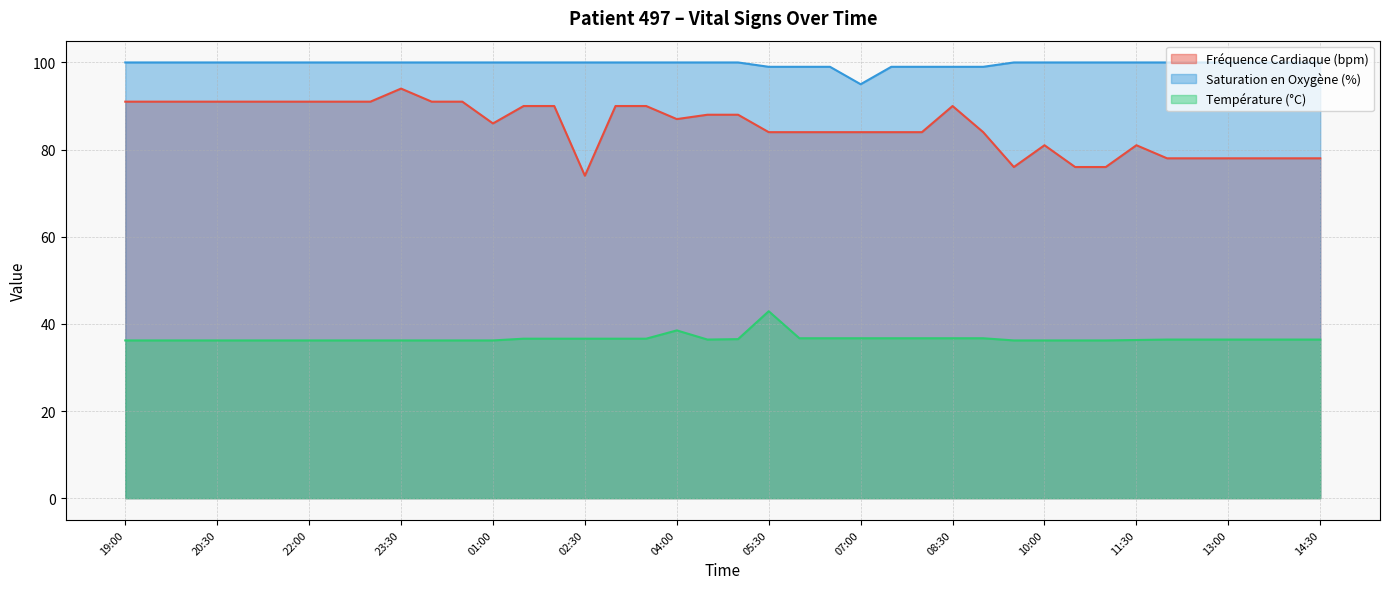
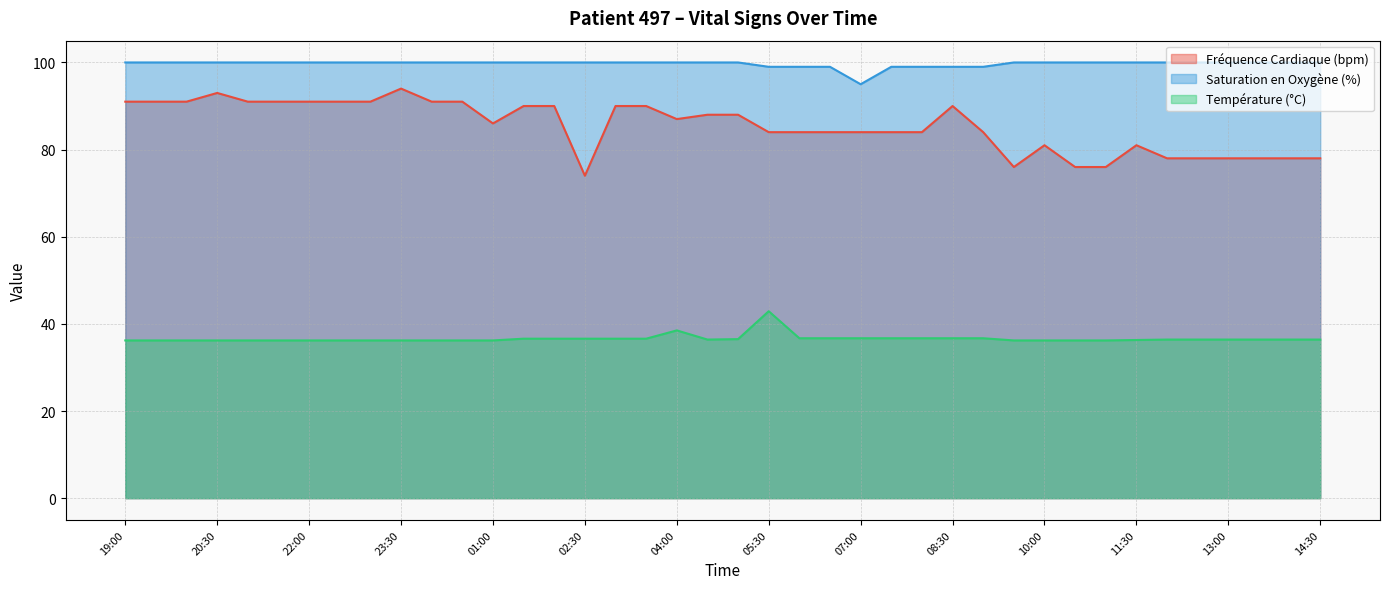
Fréquence Cardiaque (bpm), 20:30: 91 -> 93
